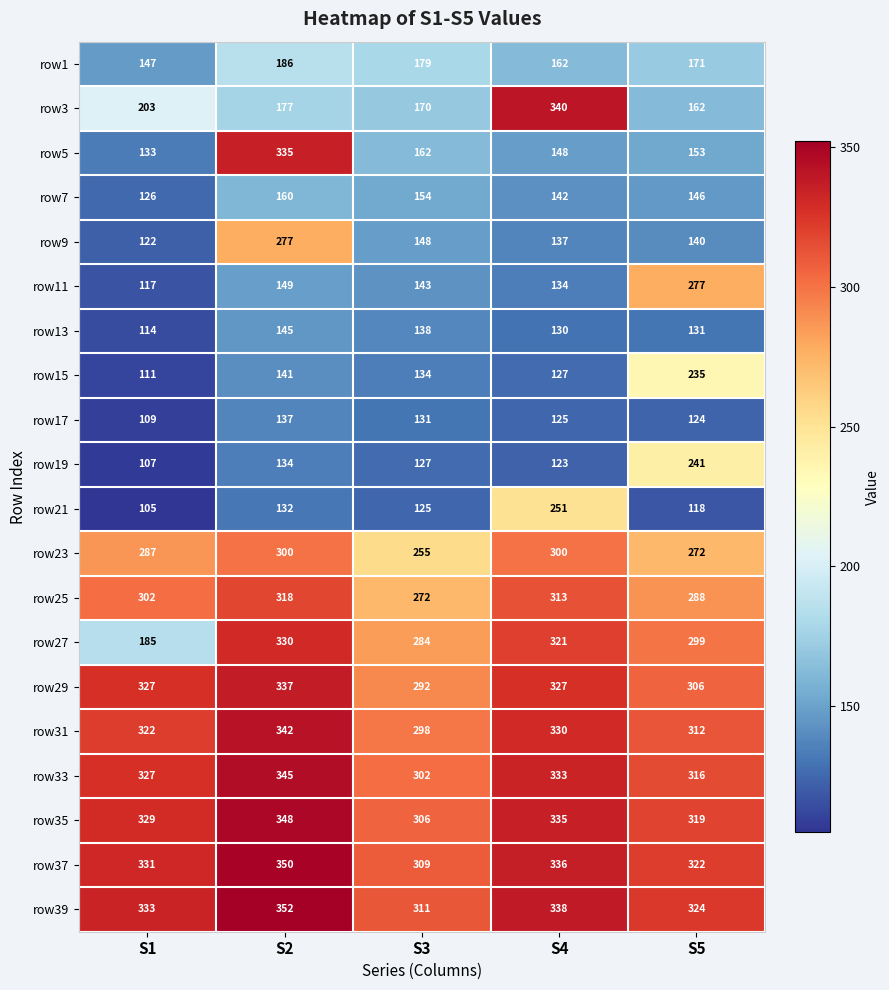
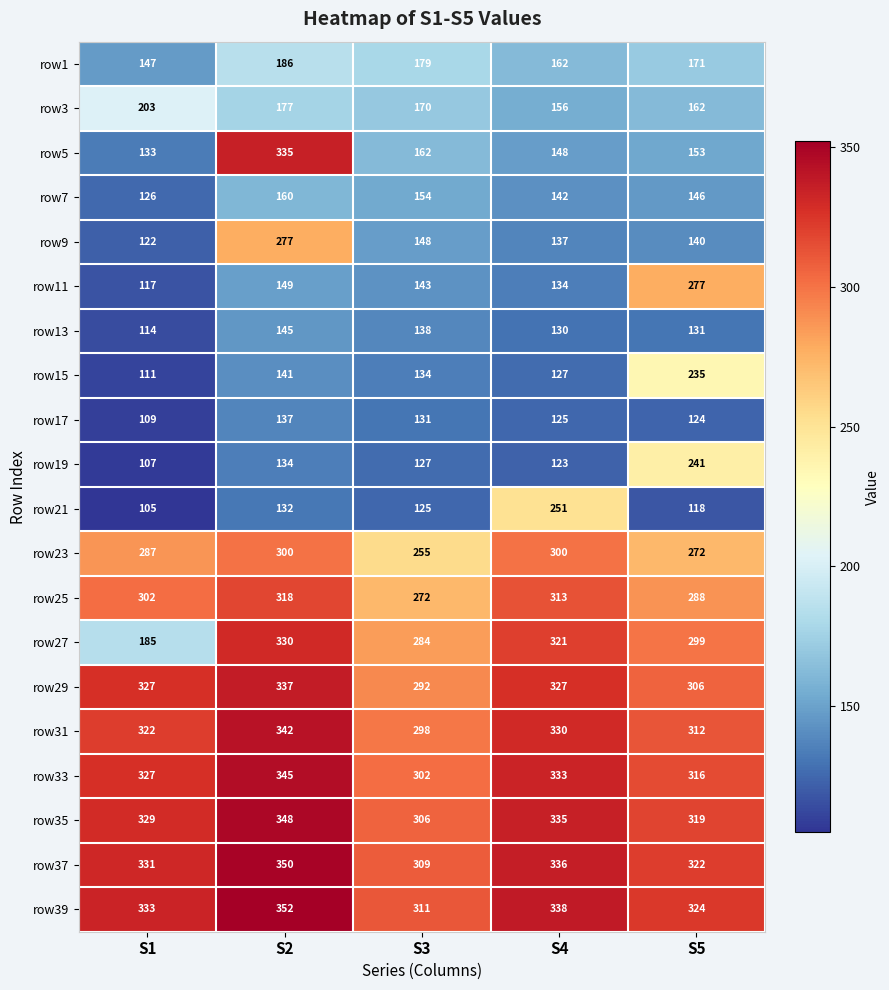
row3, S4: 340 -> 156
